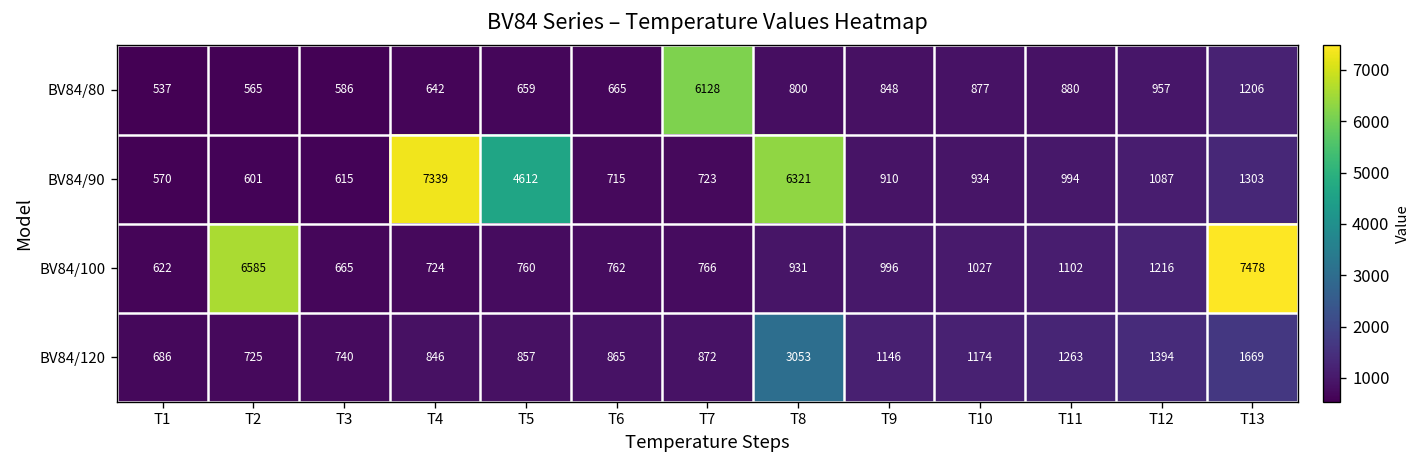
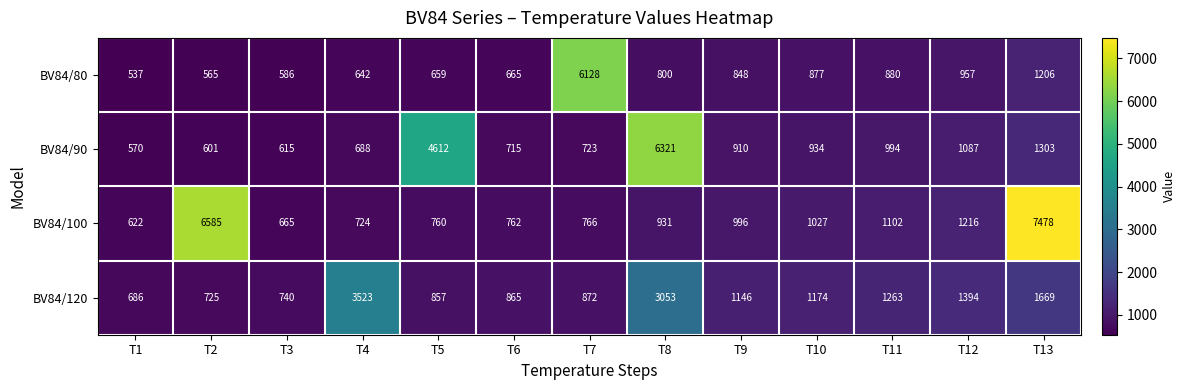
BV84/90, T4: 7339 -> 688
BV84/120, T4: 846 -> 3523
